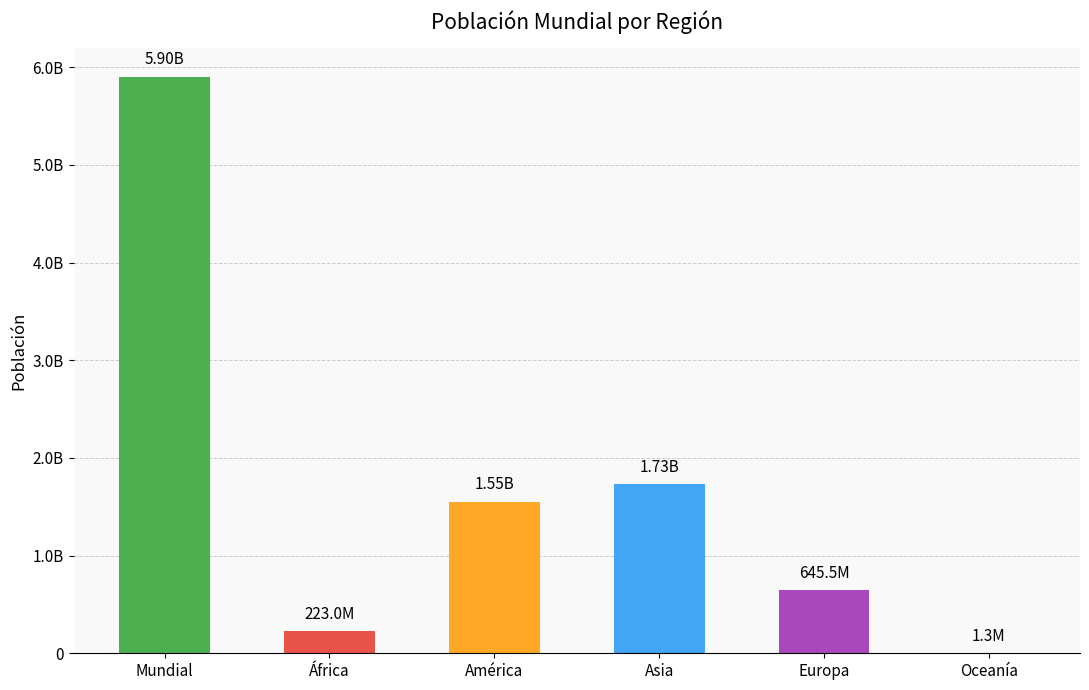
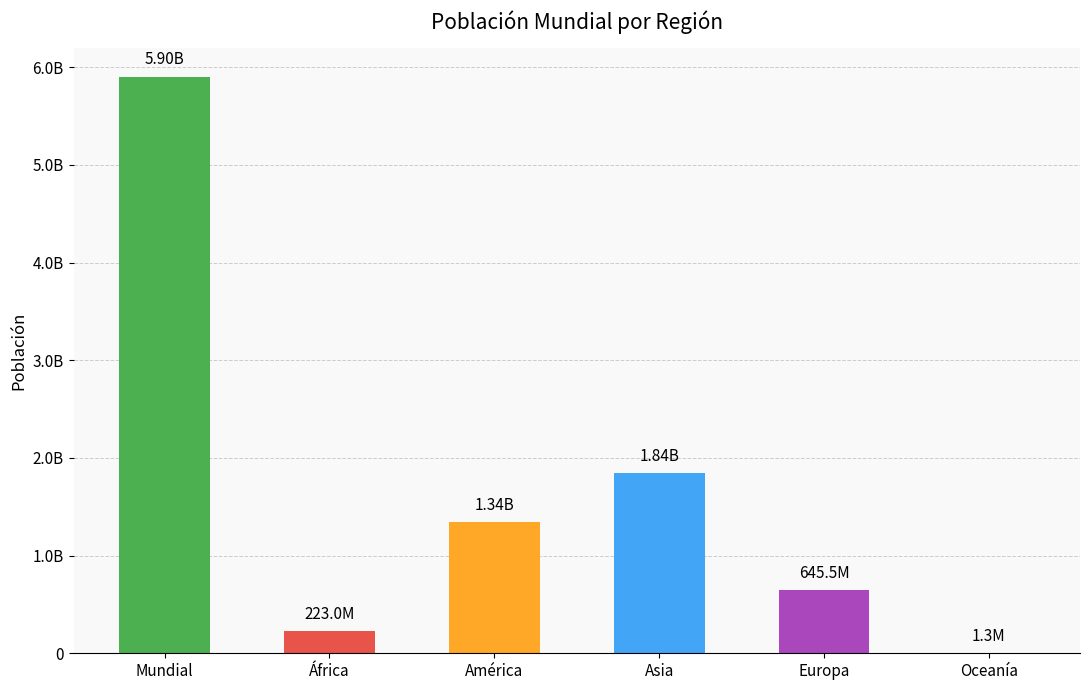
América: 1.55B -> 1.34B
Asia: 1.73B -> 1.84B
